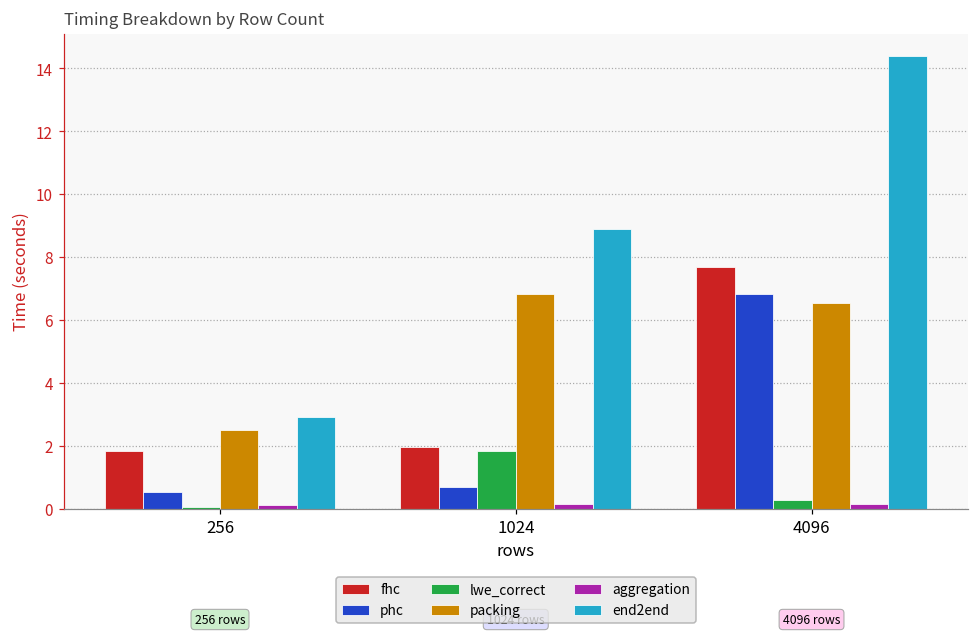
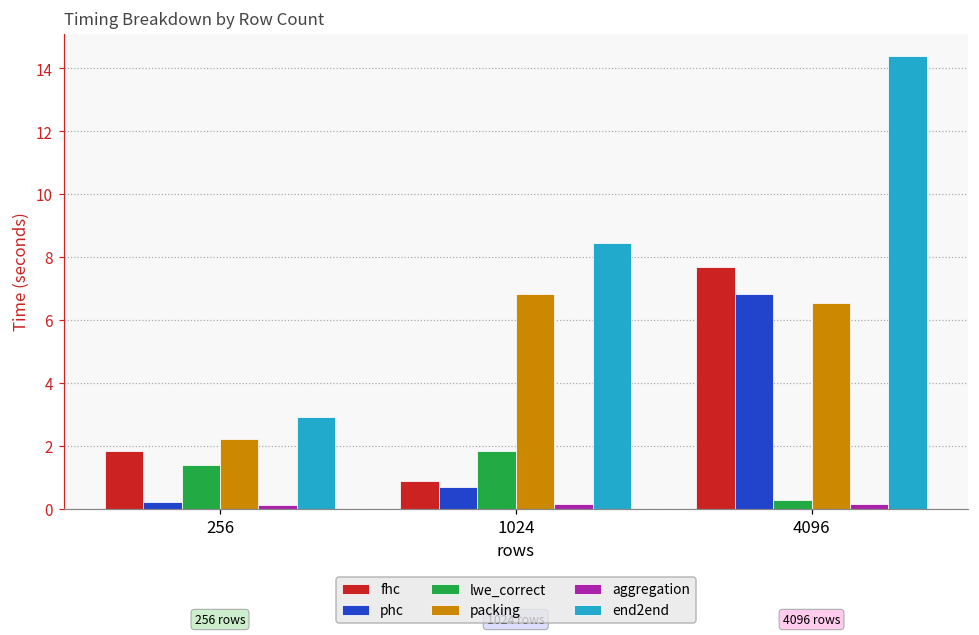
phc, 256: 0.5 -> 0.2
lwe_correct, 256: 0.1 -> 1.4
packing, 256: 2.5 -> 2.2
fhc, 1024: 2.0 -> 0.9
end2end, 1024: 8.9 -> 8.5
